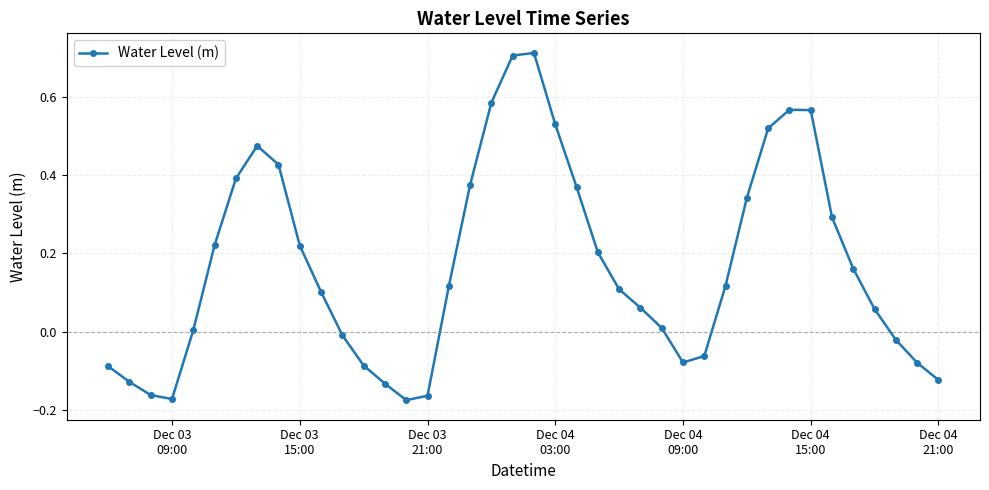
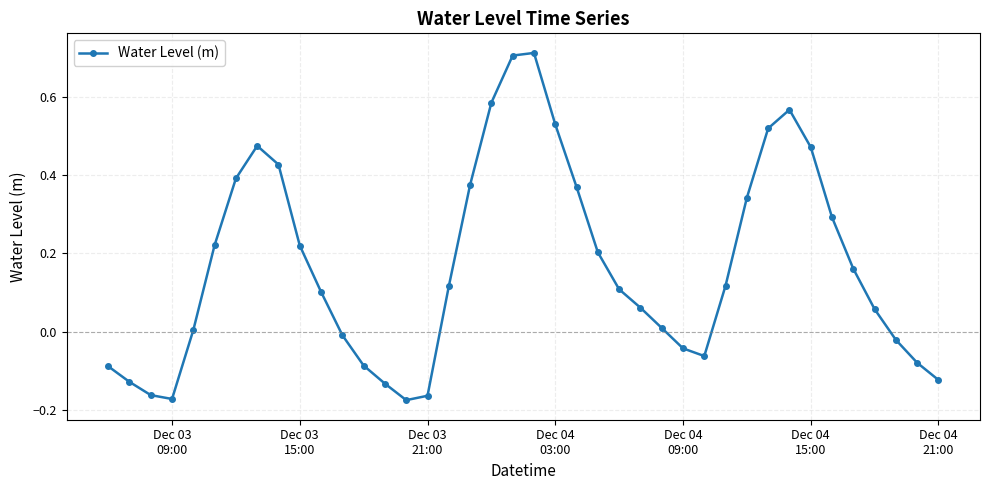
Dec 04 09:00: -0.08 -> -0.04
Dec 04 15:00: 0.57 -> 0.47
